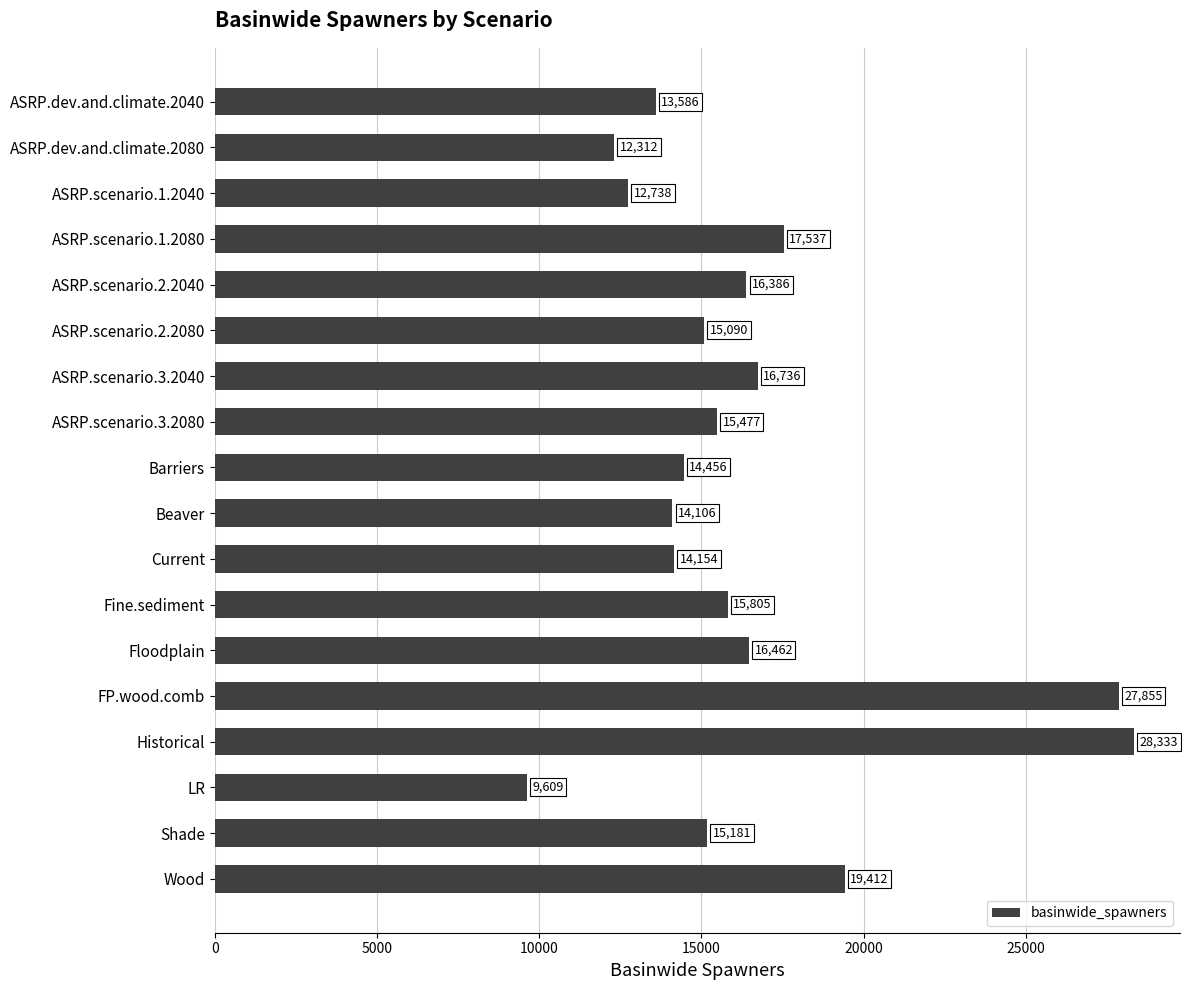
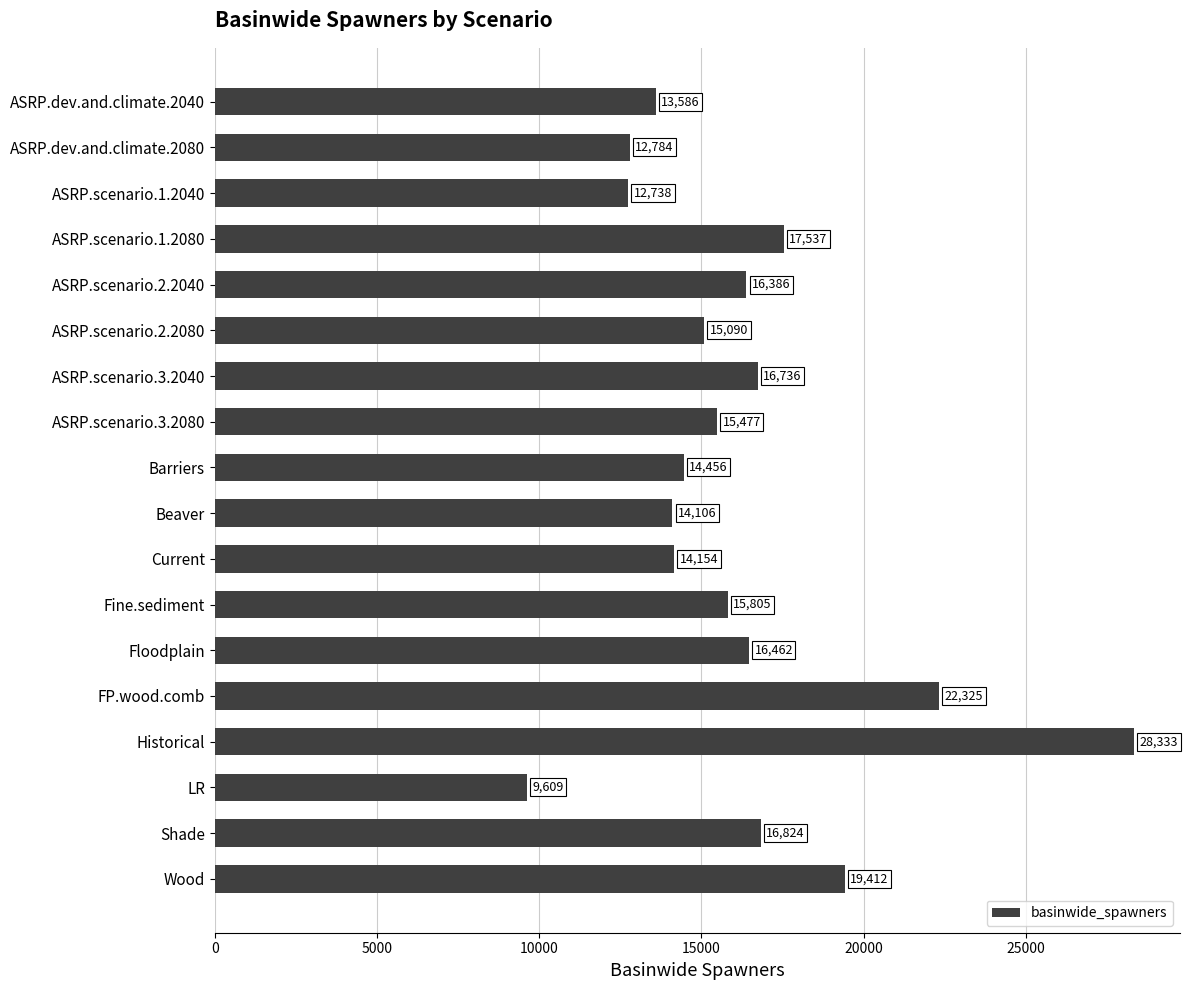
ASRP.dev.and.climate.2080: 12,312 -> 12,784
FP.wood.comb: 27,855 -> 22,325
Shade: 15,181 -> 16,824
